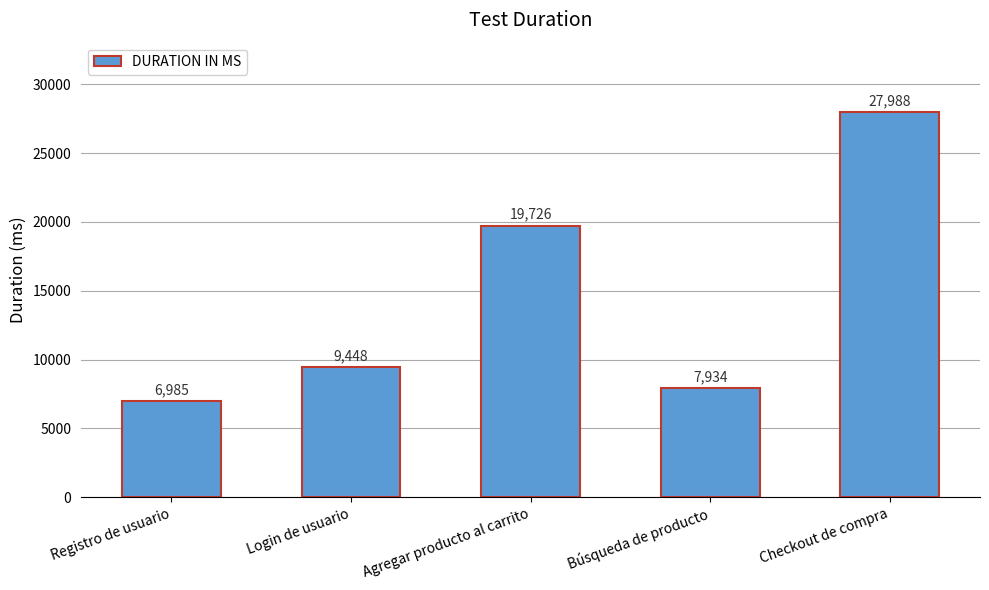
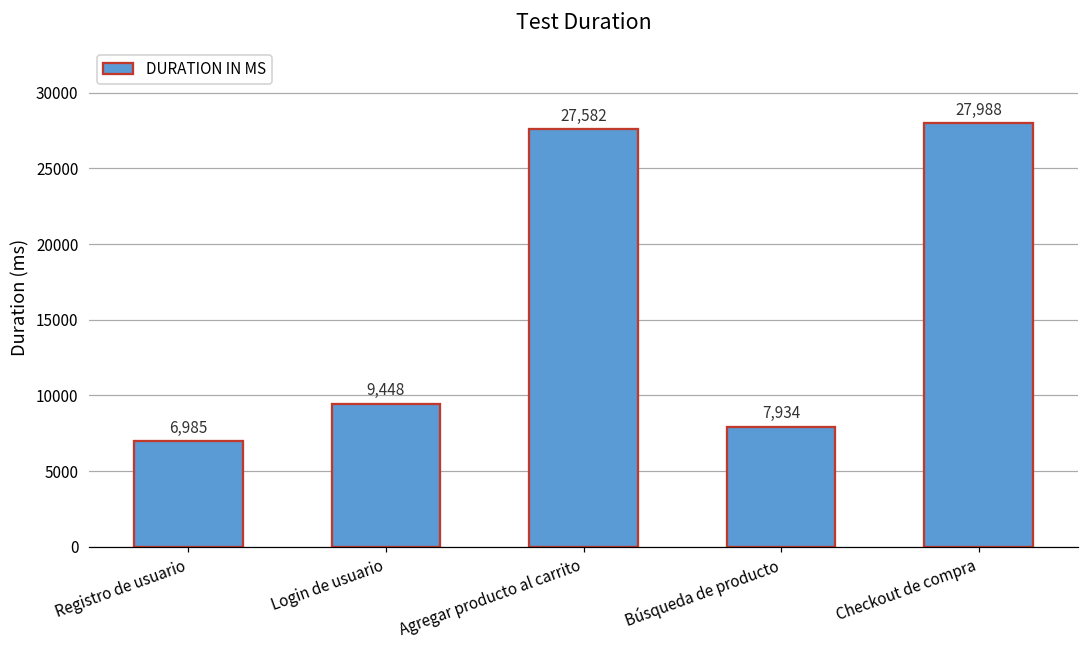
Agregar producto al carrito: 19,726 -> 27,582
